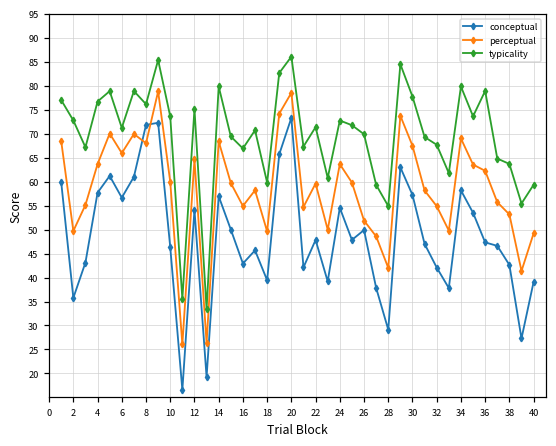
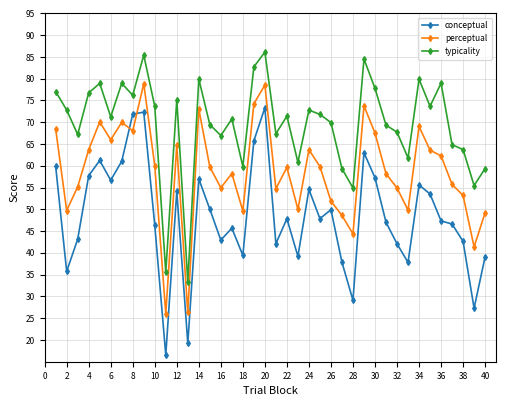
perceptual, 14: 68 -> 73
perceptual, 28: 42 -> 44
conceptual, 34: 58 -> 56
